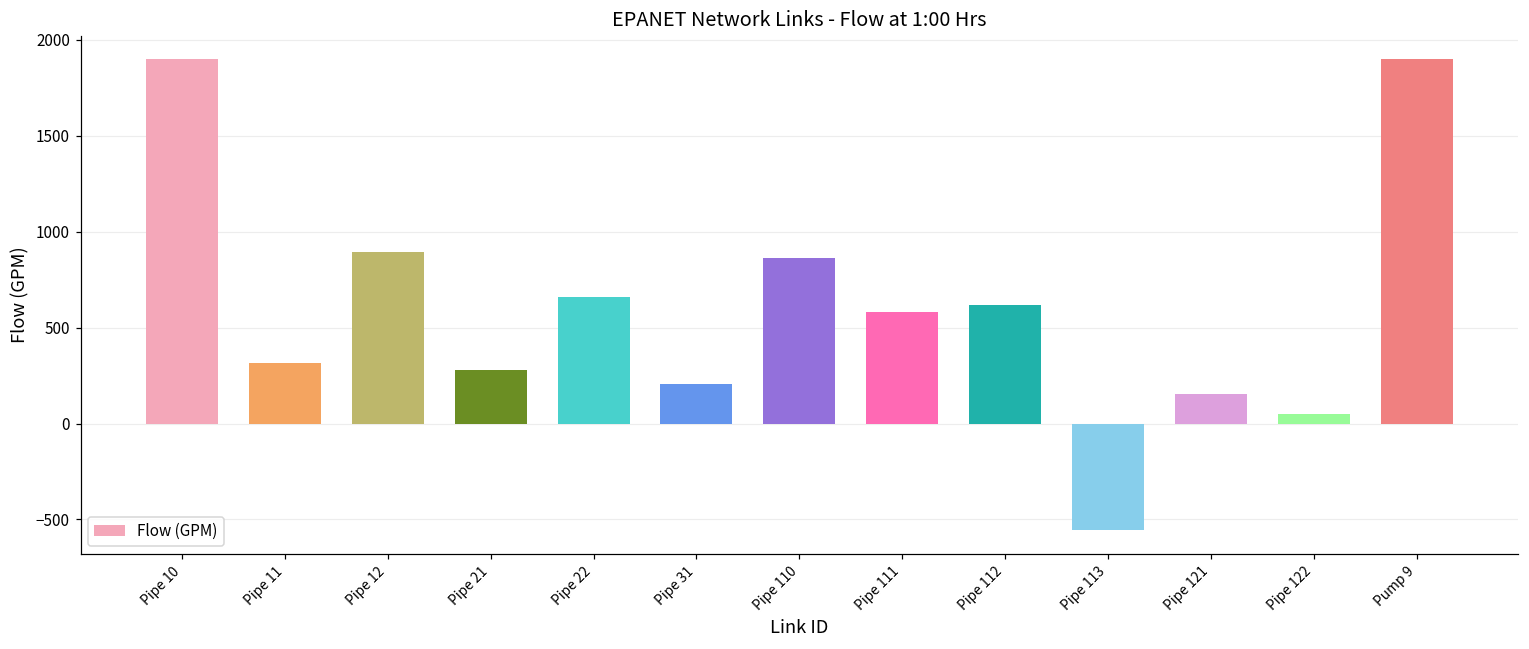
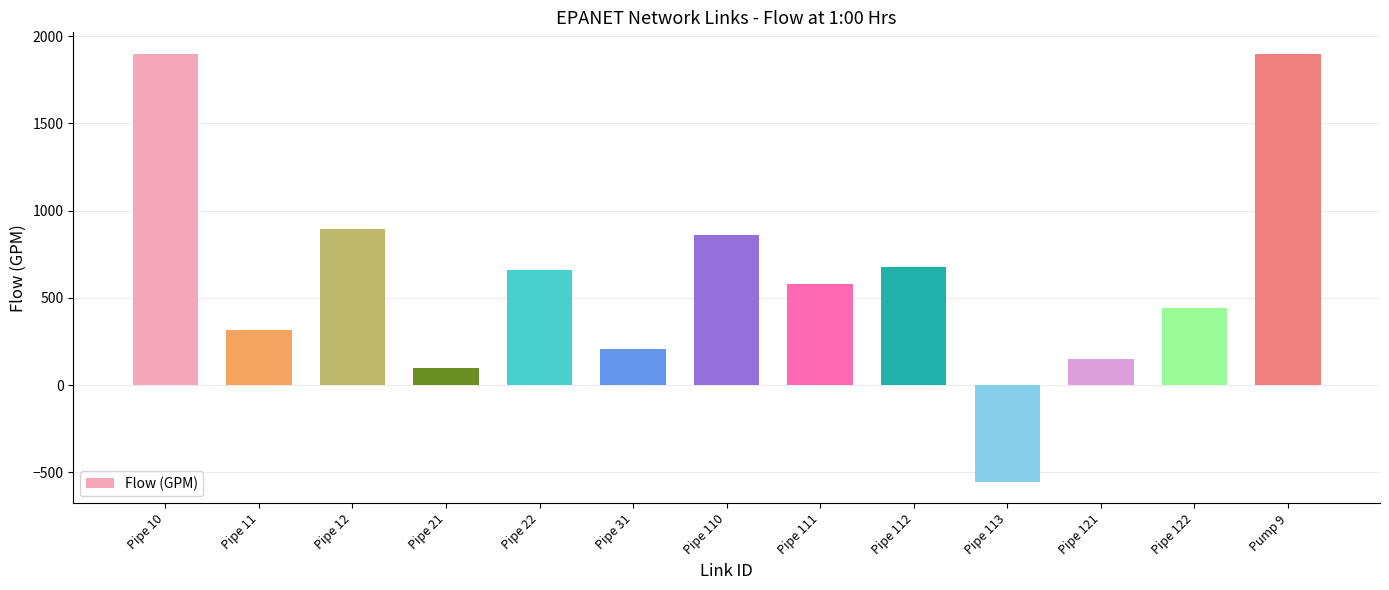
Pipe 21: 280 -> 100
Pipe 112: 610 -> 680
Pipe 122: 50 -> 440
